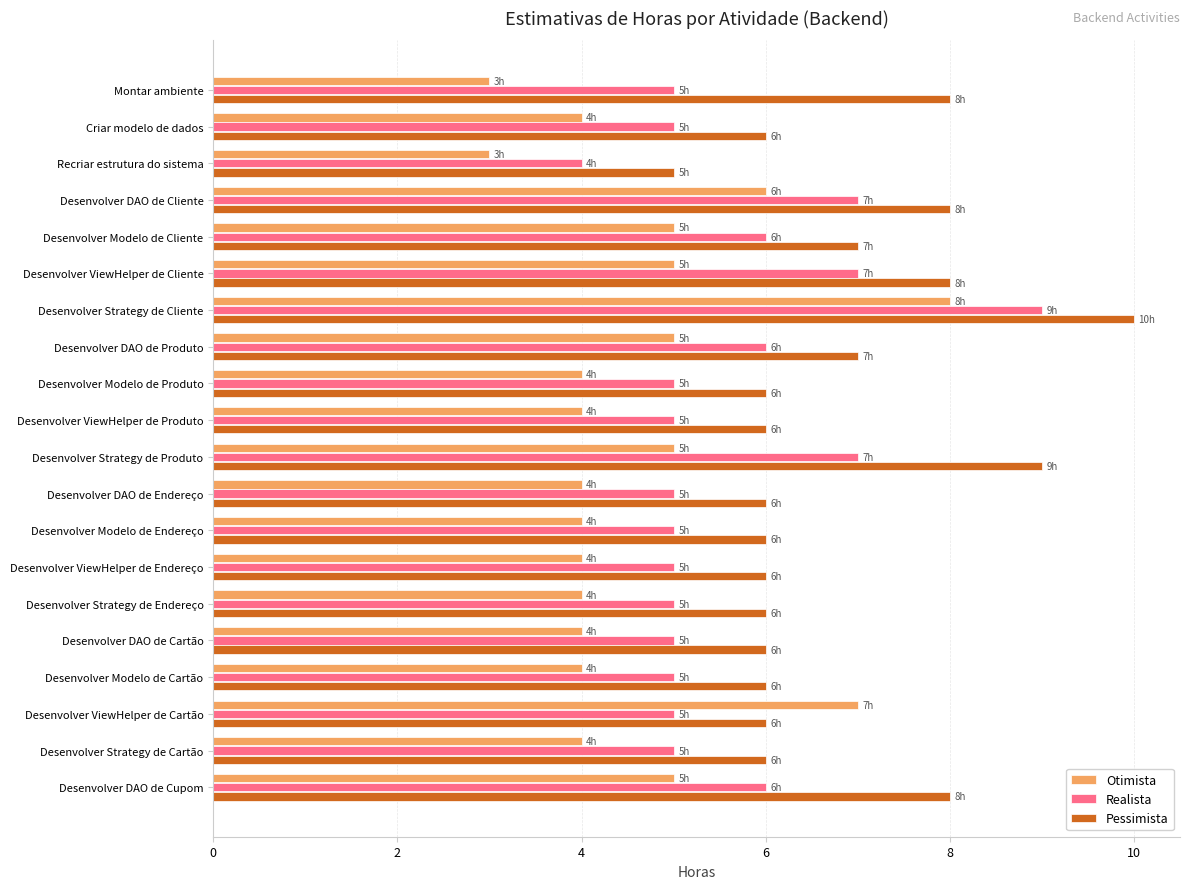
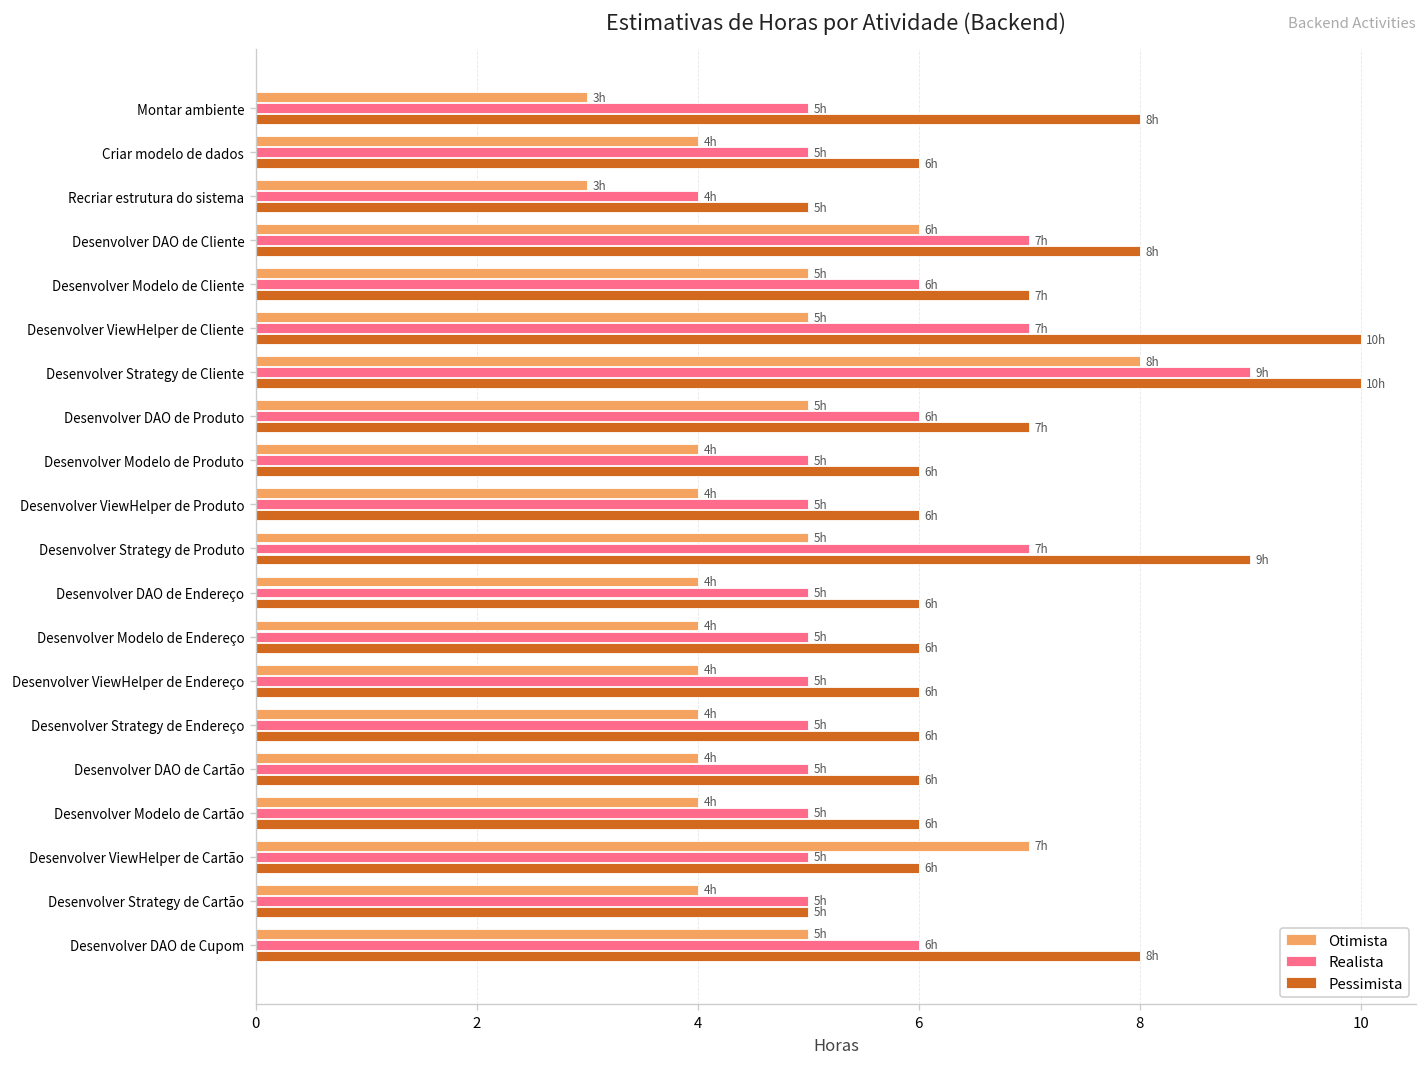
Pessimista, Desenvolver ViewHelper de Cliente: 8h -> 10h
Pessimista, Desenvolver Strategy de Cartão: 6h -> 5h
